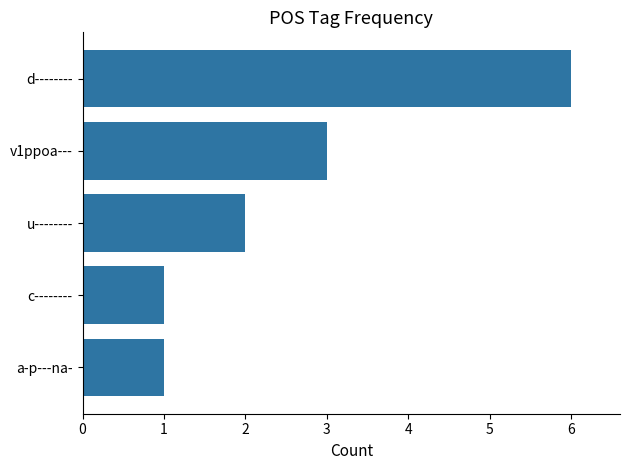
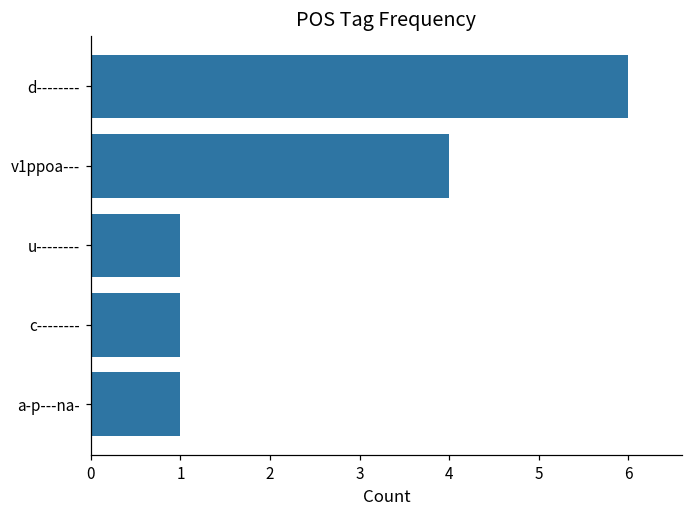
v1ppoa---: 3 -> 4
u--------: 2 -> 1
